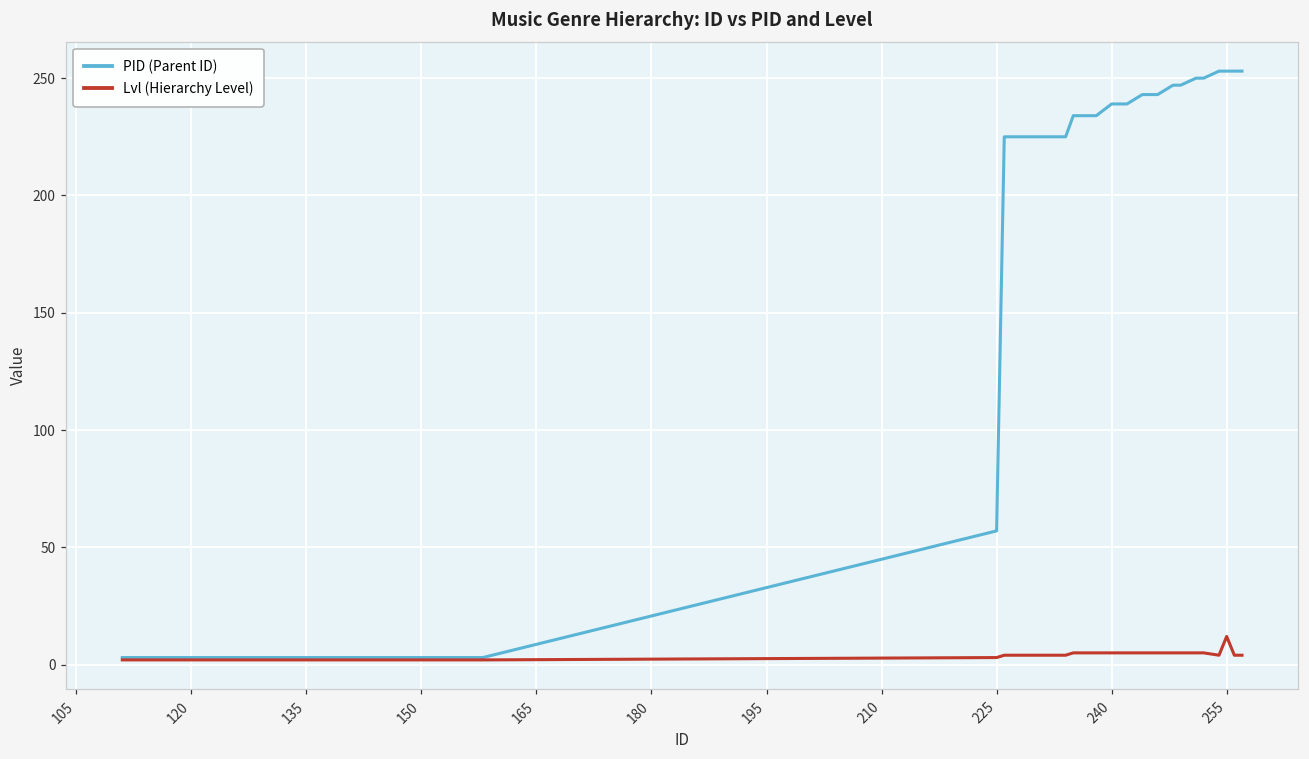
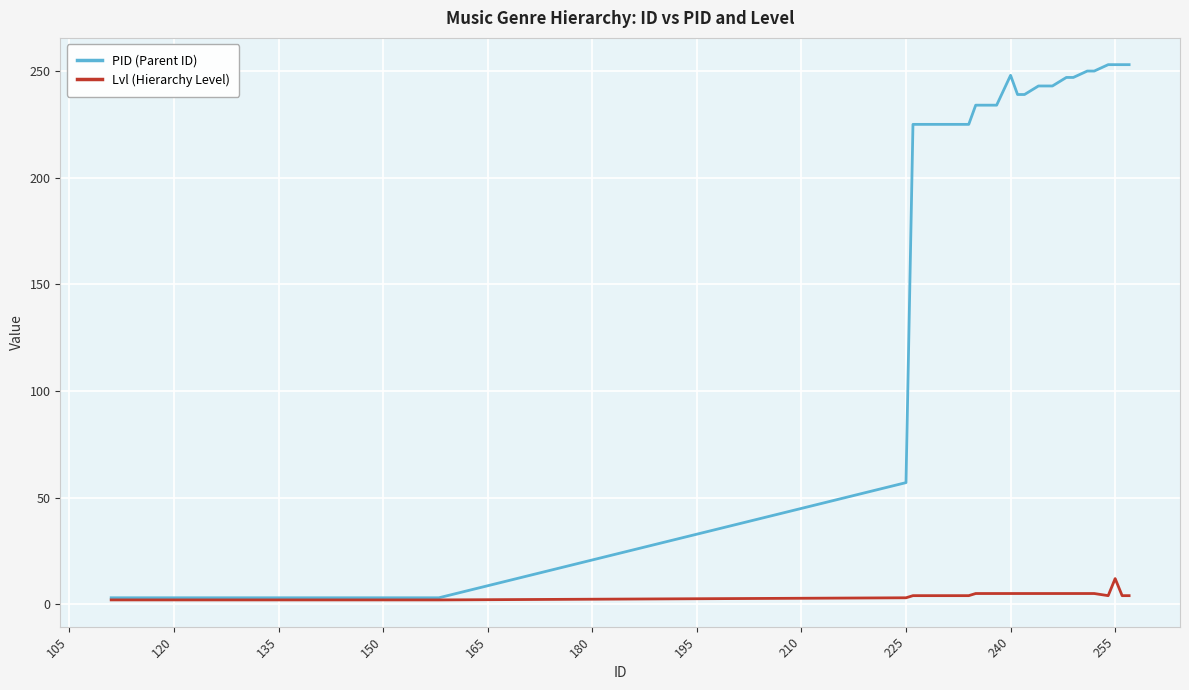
PID (Parent ID), 240: 239 -> 248
